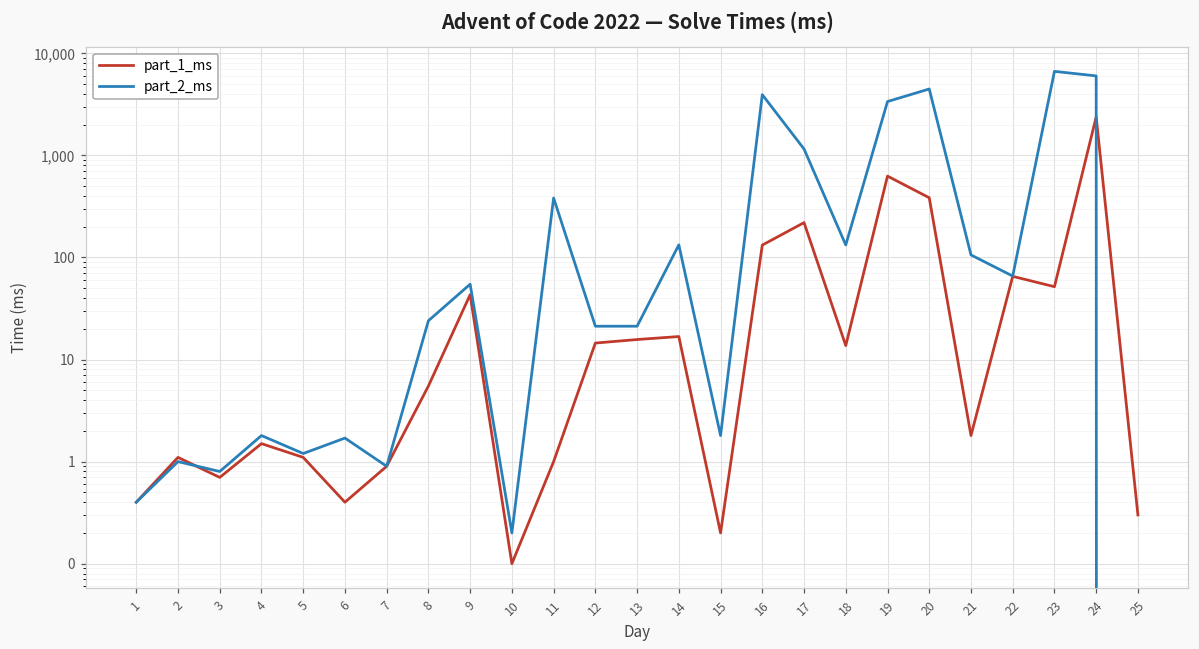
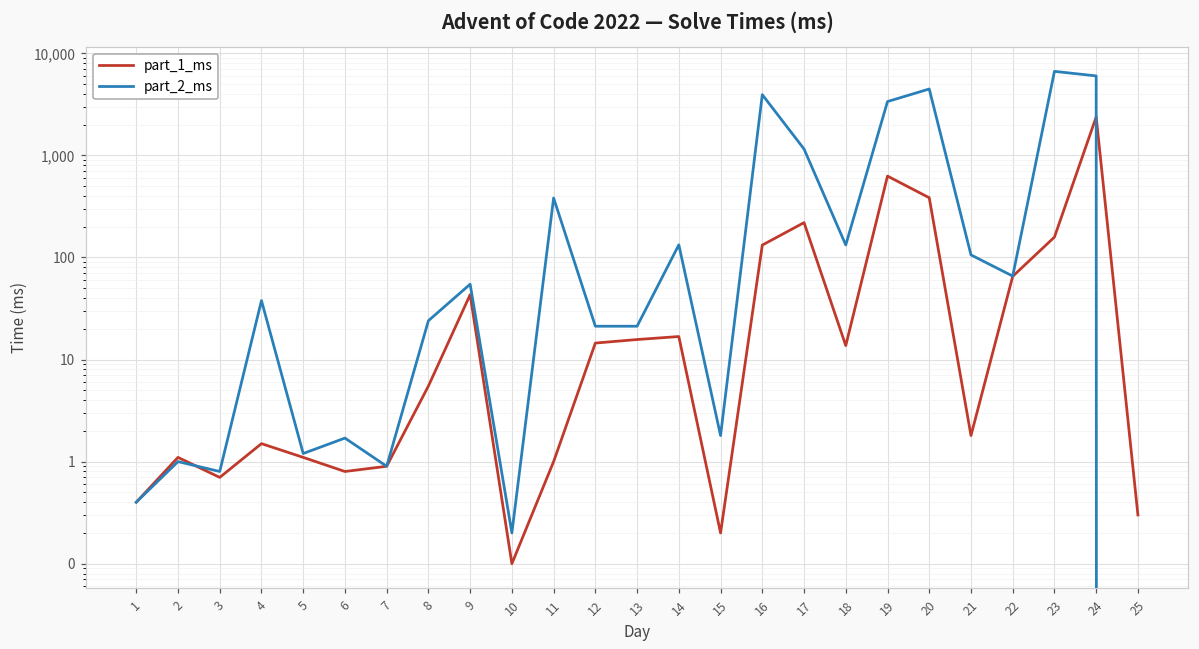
part_2_ms, 4: 1.8 -> 38
part_1_ms, 6: 0.4 -> 0.8
part_1_ms, 23: 50 -> 160
